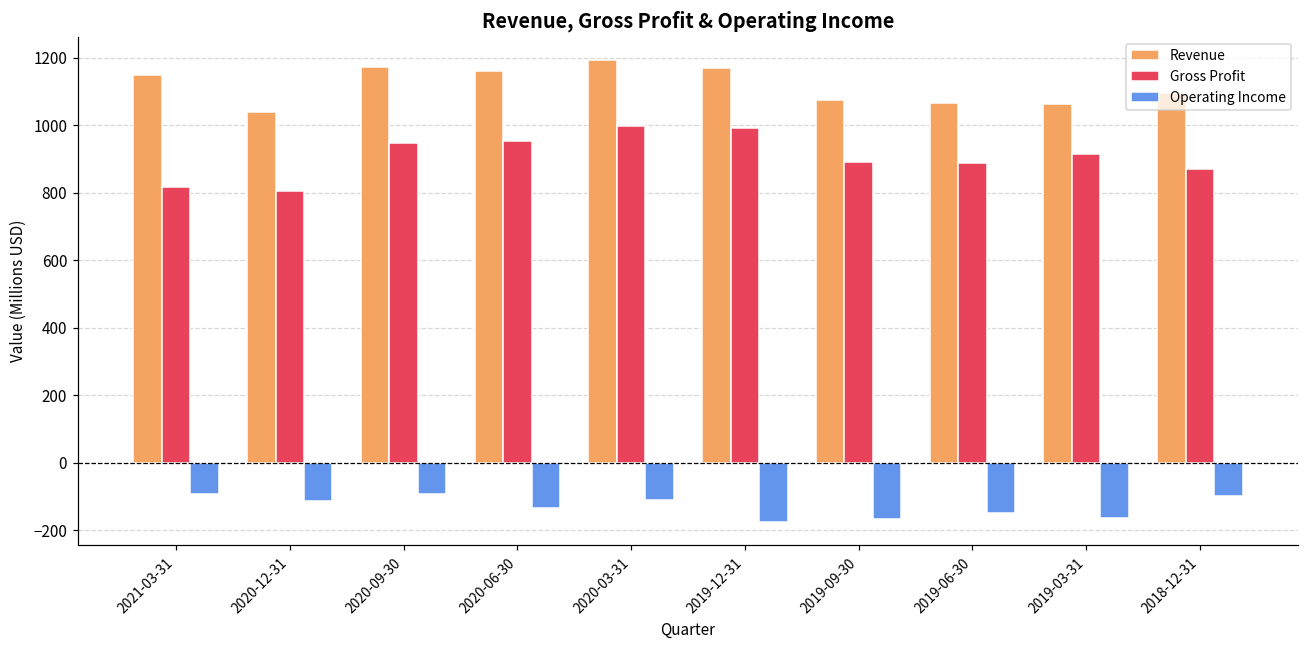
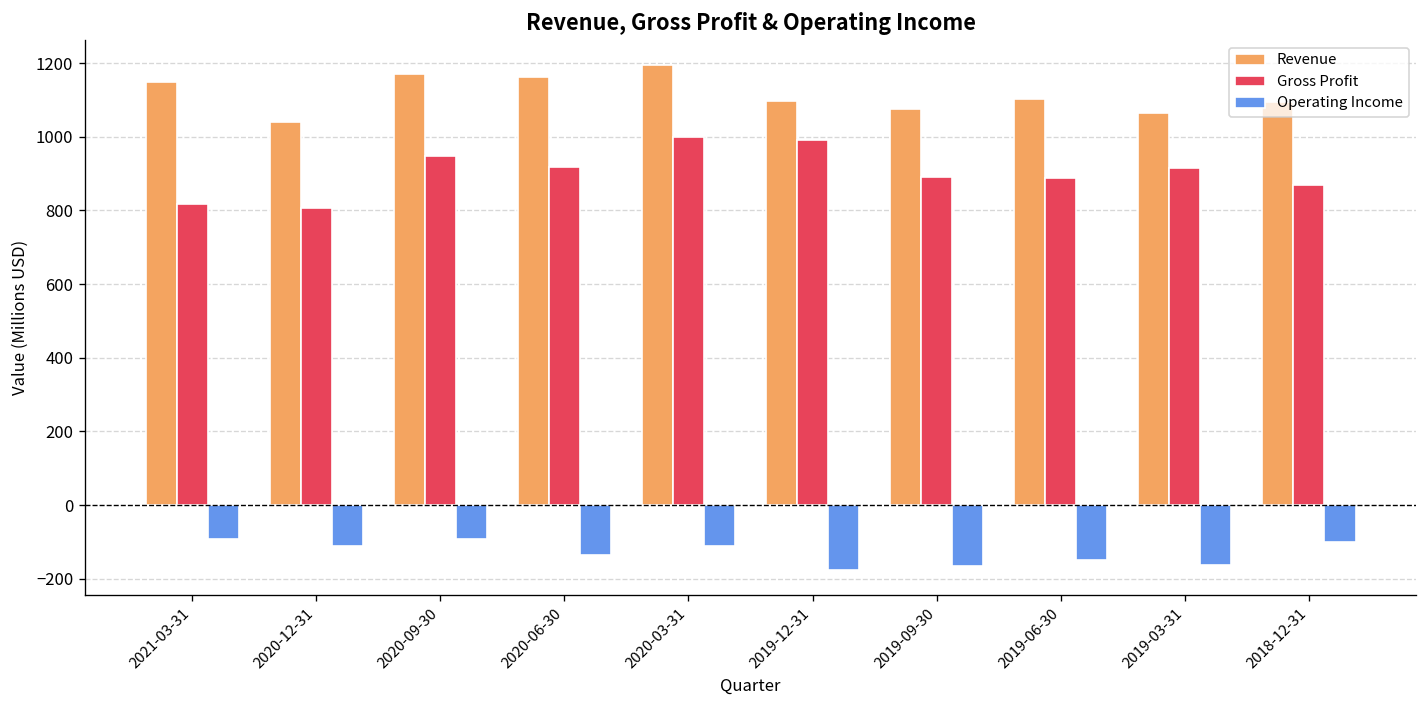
Gross Profit, 2020-06-30: 950 -> 920
Revenue, 2019-12-31: 1170 -> 1100
Revenue, 2019-06-30: 1070 -> 1100
